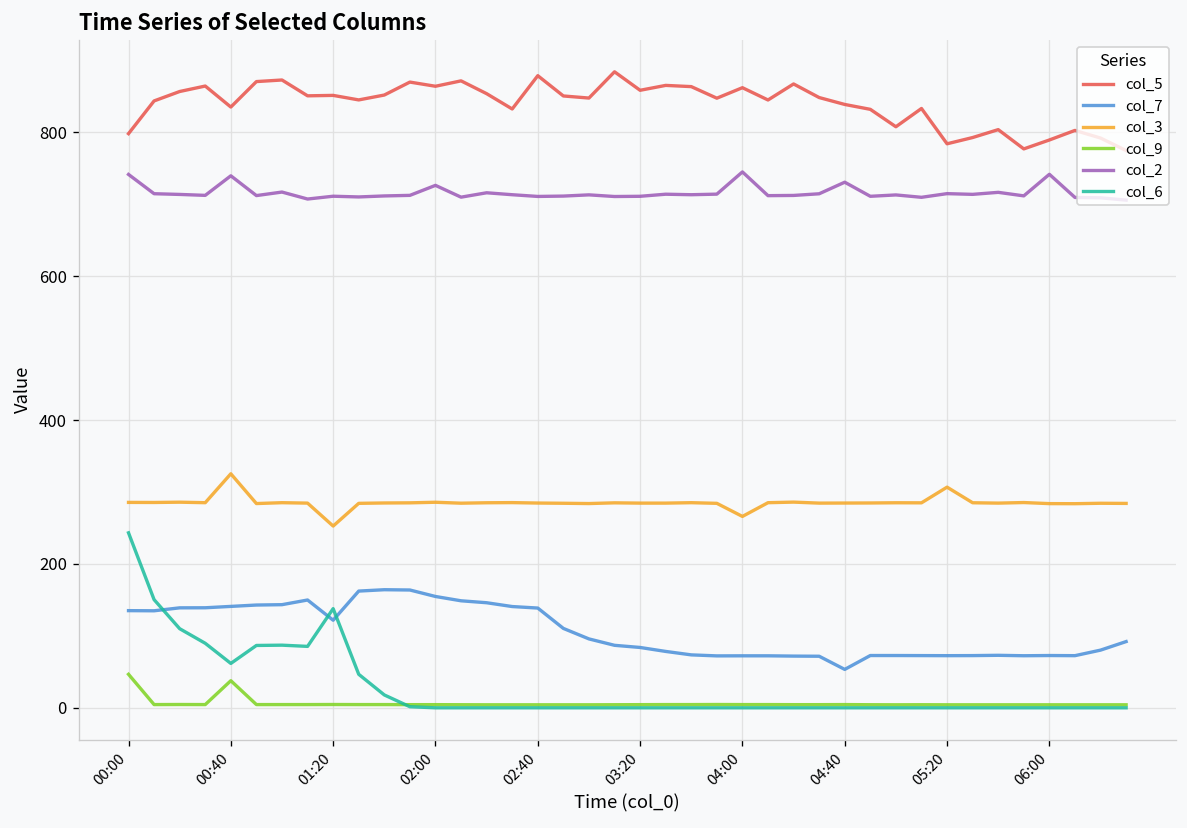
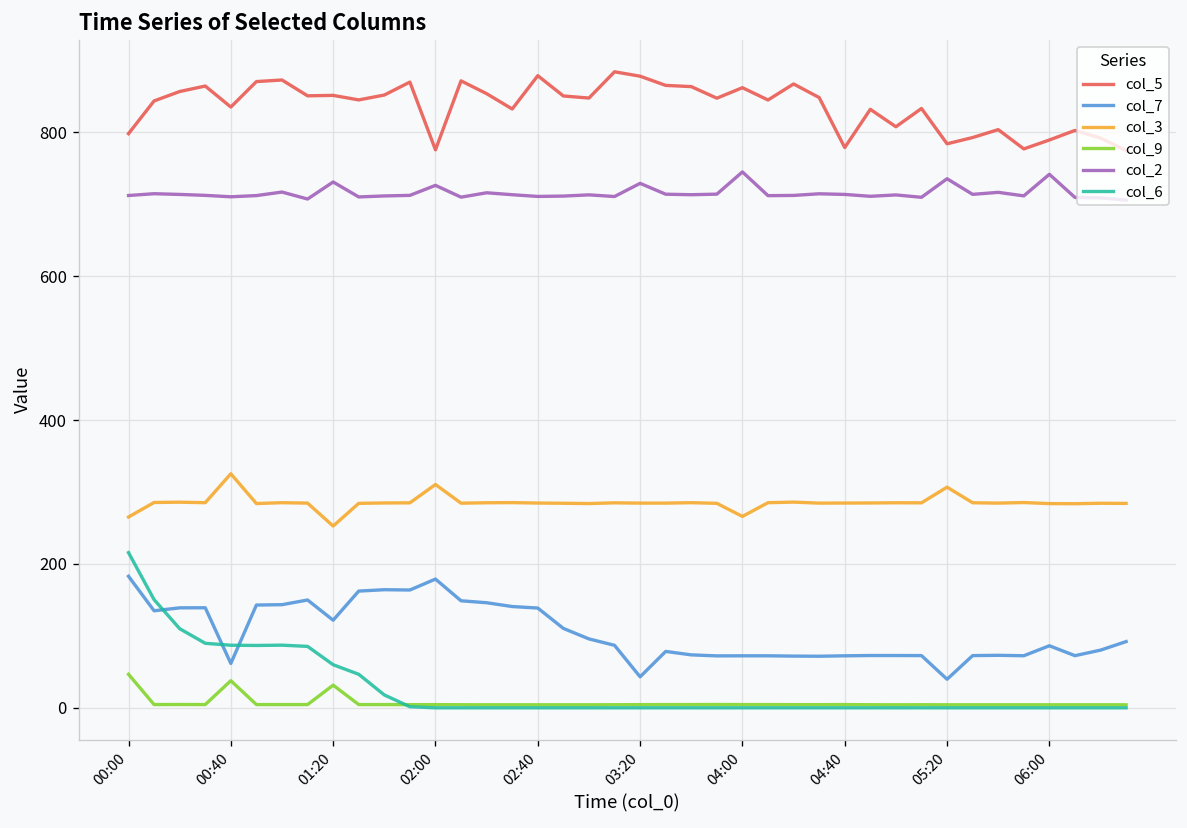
col_7, 00:00: 140 -> 180
col_3, 00:00: 290 -> 270
col_2, 00:00: 740 -> 710
col_6, 00:00: 240 -> 220
col_7, 00:40: 140 -> 60
col_2, 00:40: 740 -> 710
col_6, 00:40: 60 -> 90
col_9, 01:20: 0 -> 30
col_2, 01:20: 710 -> 730
col_6, 01:20: 140 -> 60
col_5, 02:00: 860 -> 780
col_7, 02:00: 150 -> 180
col_3, 02:00: 290 -> 310
col_5, 03:20: 860 -> 880
col_7, 03:20: 80 -> 40
col_2, 03:20: 710 -> 730
col_5, 04:40: 840 -> 780
col_7, 04:40: 50 -> 70
col_2, 04:40: 730 -> 710
col_7, 05:20: 70 -> 40
col_2, 05:20: 710 -> 740
col_7, 06:00: 70 -> 90
